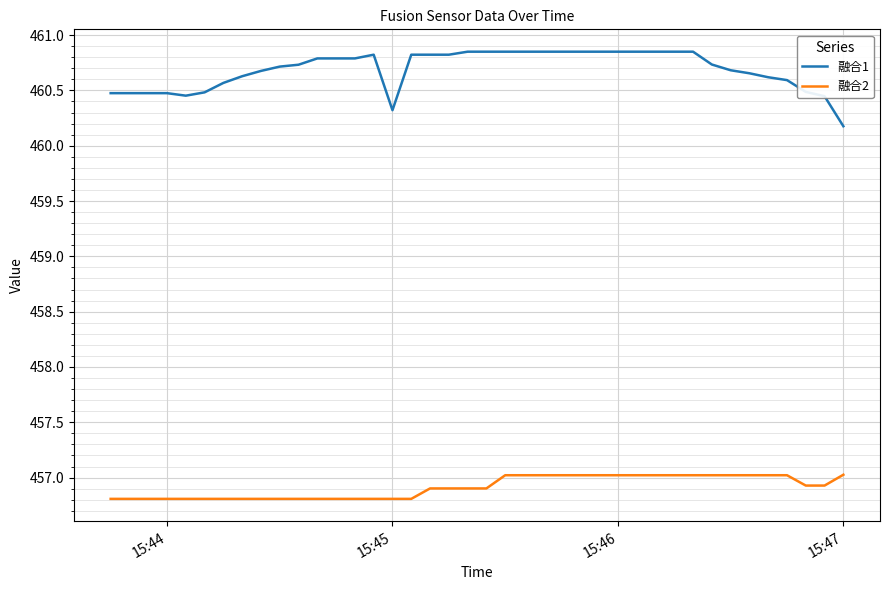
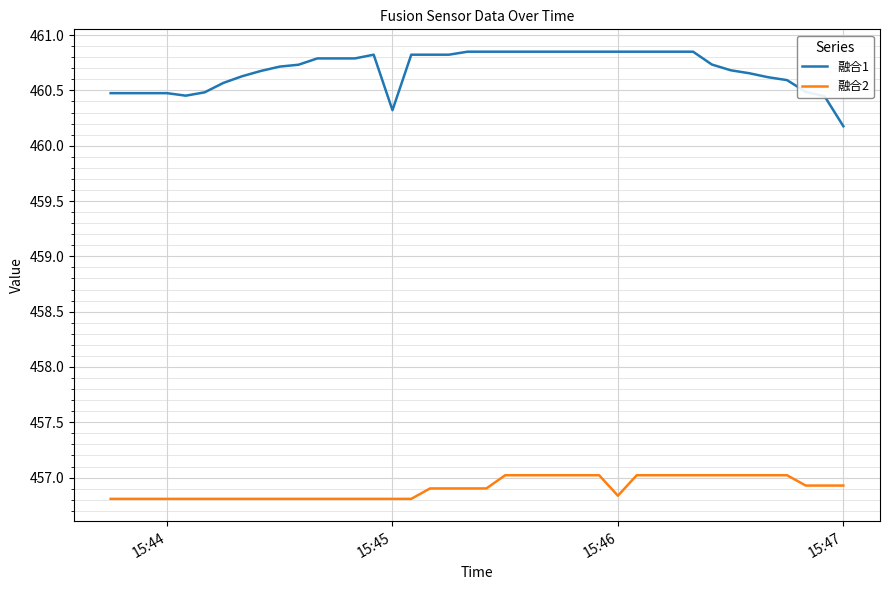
融合2, 15:46: 457.02 -> 456.84
融合2, 15:47: 457.03 -> 456.93
